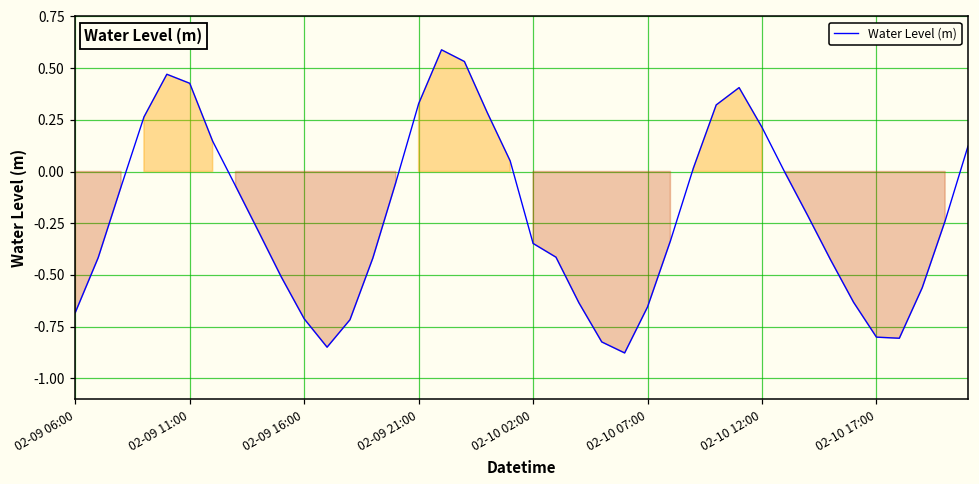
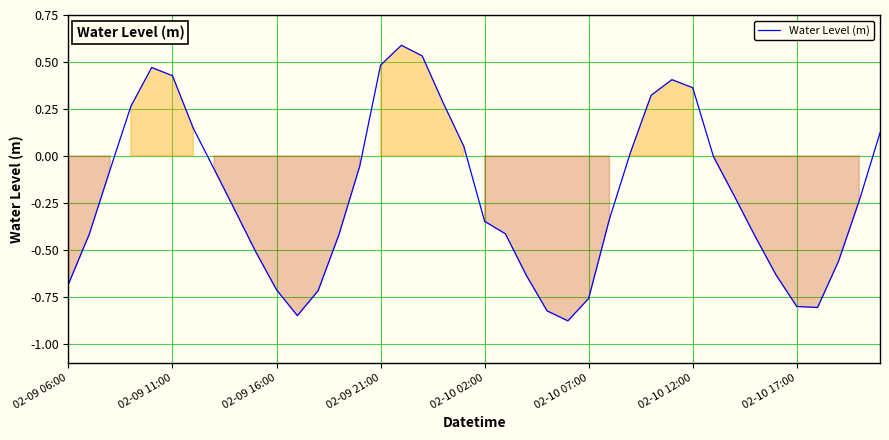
02-09 21:00: 0.33 -> 0.48
02-10 07:00: -0.66 -> -0.76
02-10 12:00: 0.21 -> 0.36
